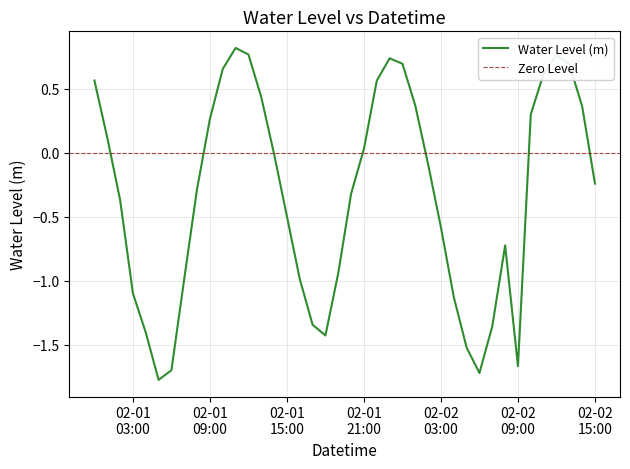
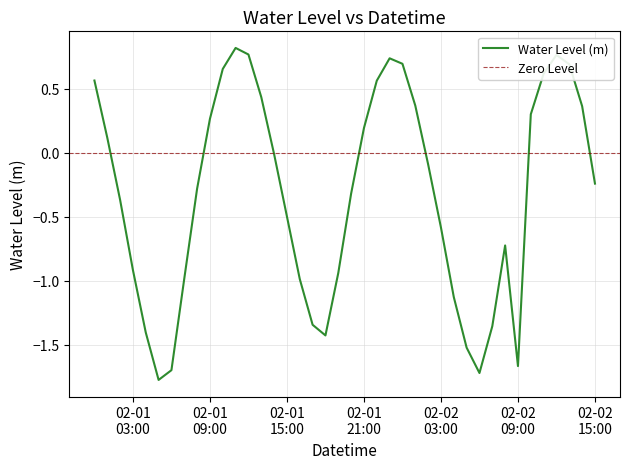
02-01 03:00: -1.10 -> -0.92
02-01 21:00: 0.03 -> 0.19
